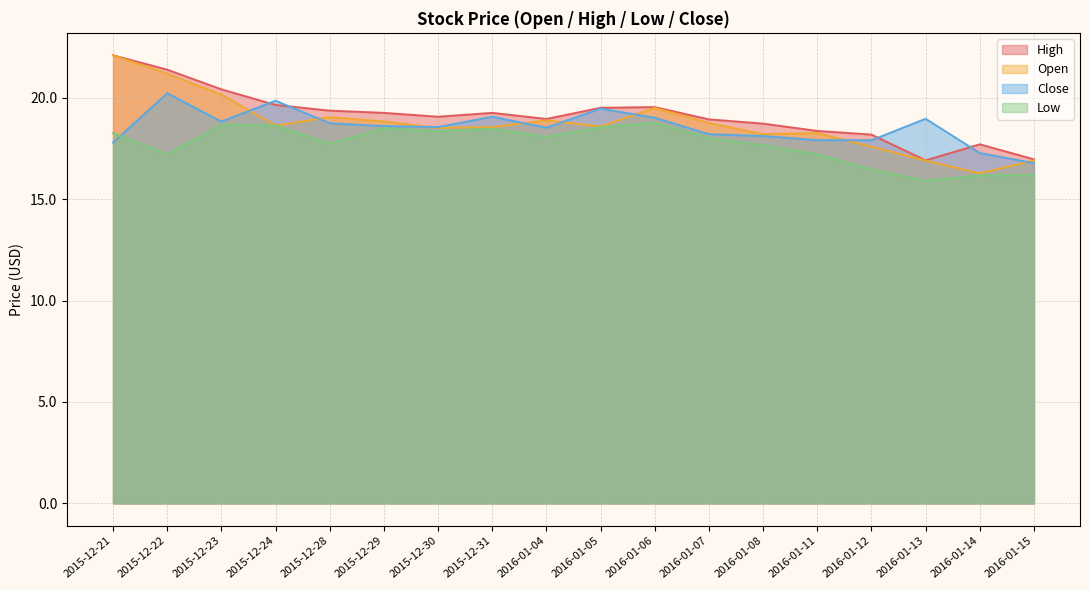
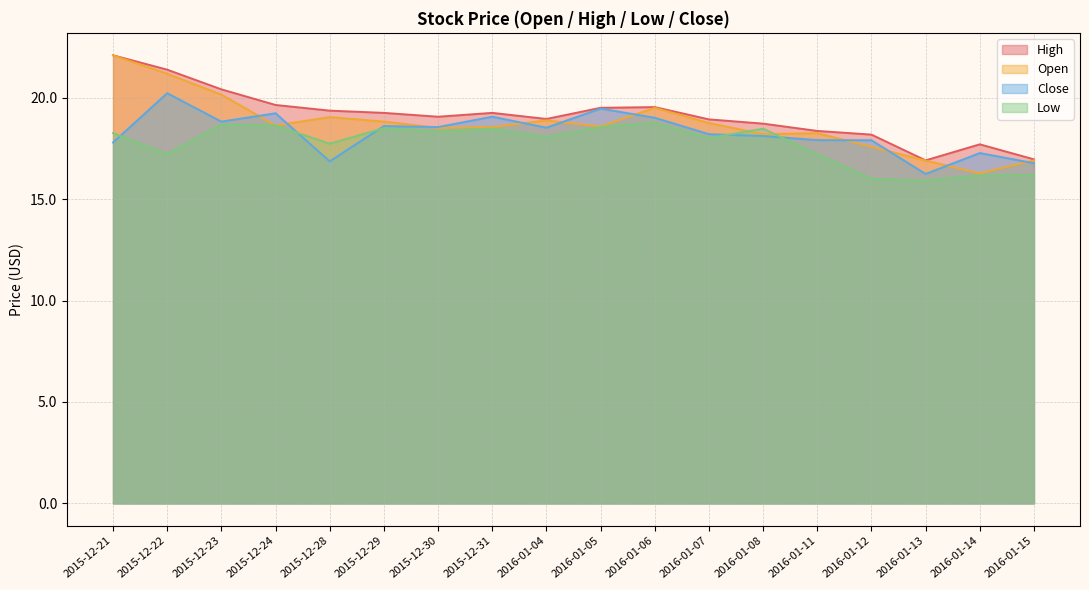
Close, 2015-12-24: 19.9 -> 19.2
Close, 2015-12-28: 18.7 -> 16.9
Low, 2016-01-08: 17.7 -> 18.5
Low, 2016-01-12: 16.5 -> 16.0
Close, 2016-01-13: 19.0 -> 16.2
